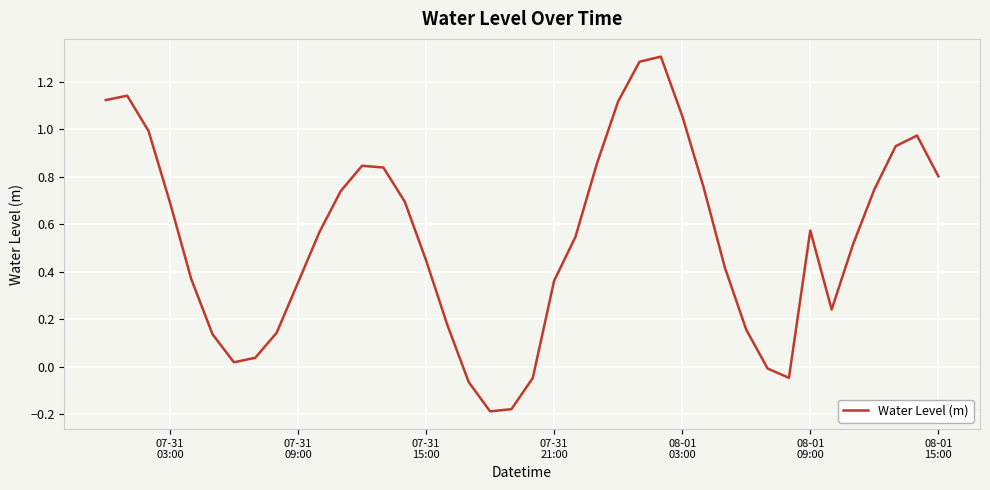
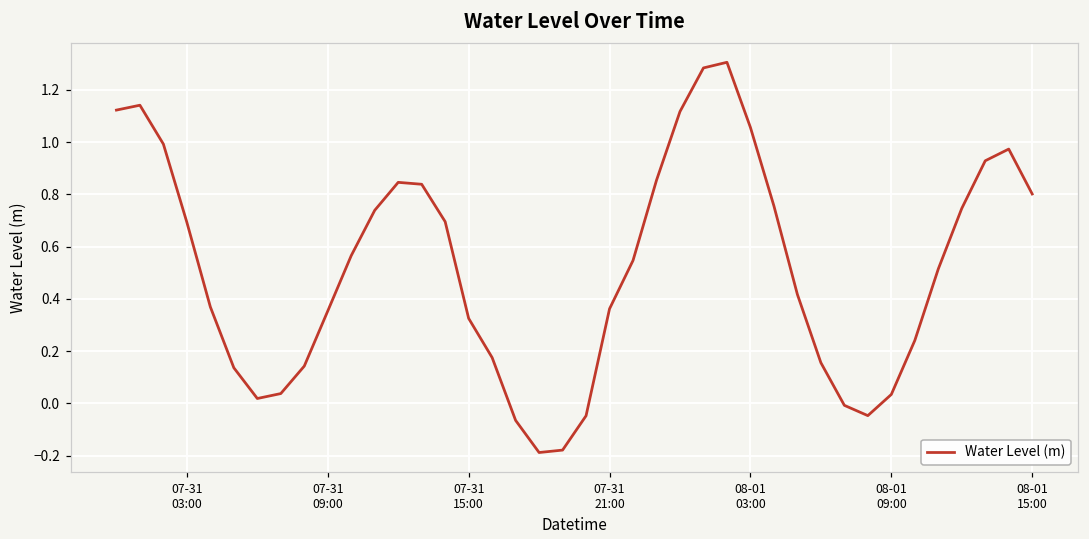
07-31 15:00: 0.45 -> 0.33
08-01 09:00: 0.57 -> 0.03
